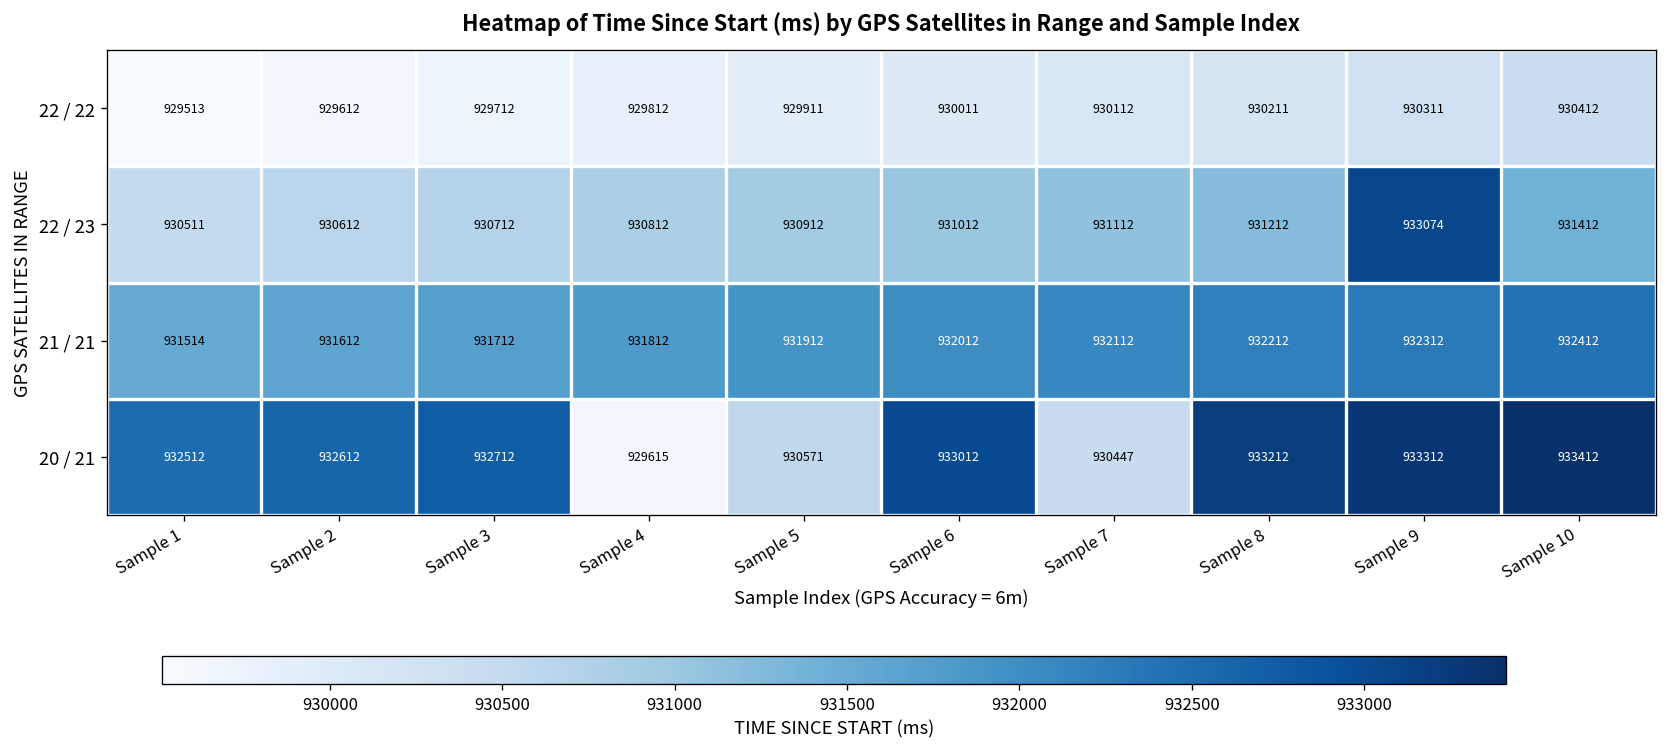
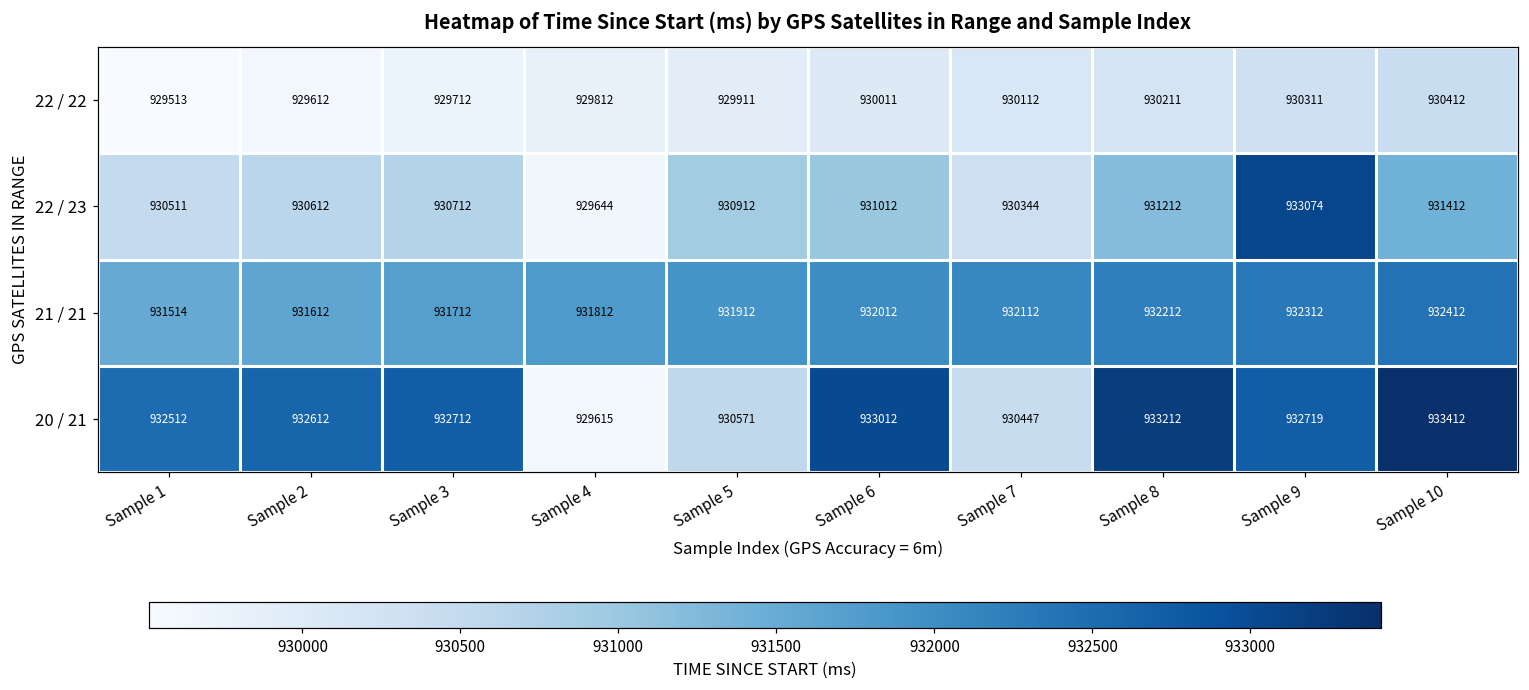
22 / 23, Sample 4: 930812 -> 929644
22 / 23, Sample 7: 931112 -> 930344
20 / 21, Sample 9: 933312 -> 932719
